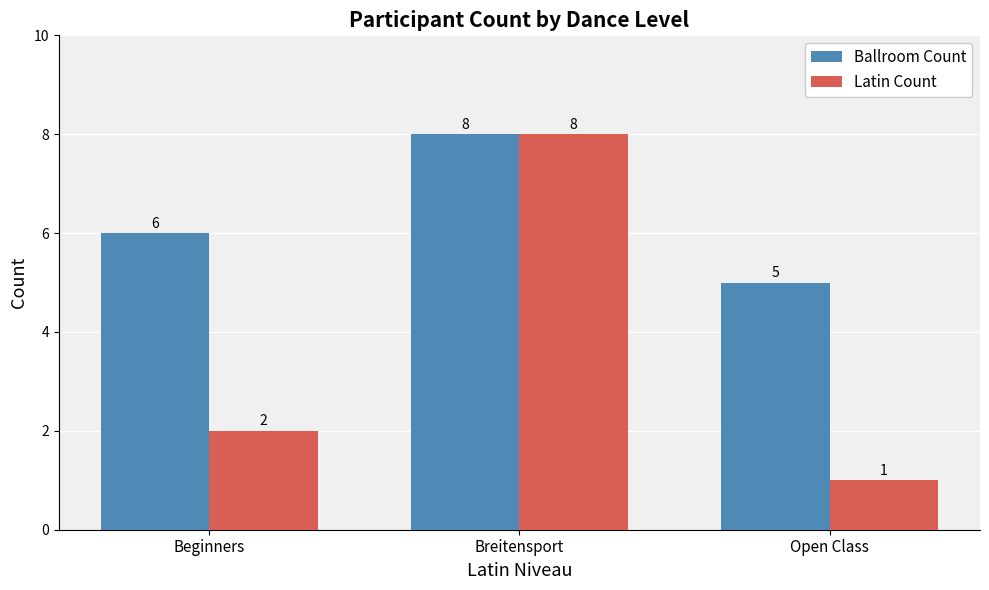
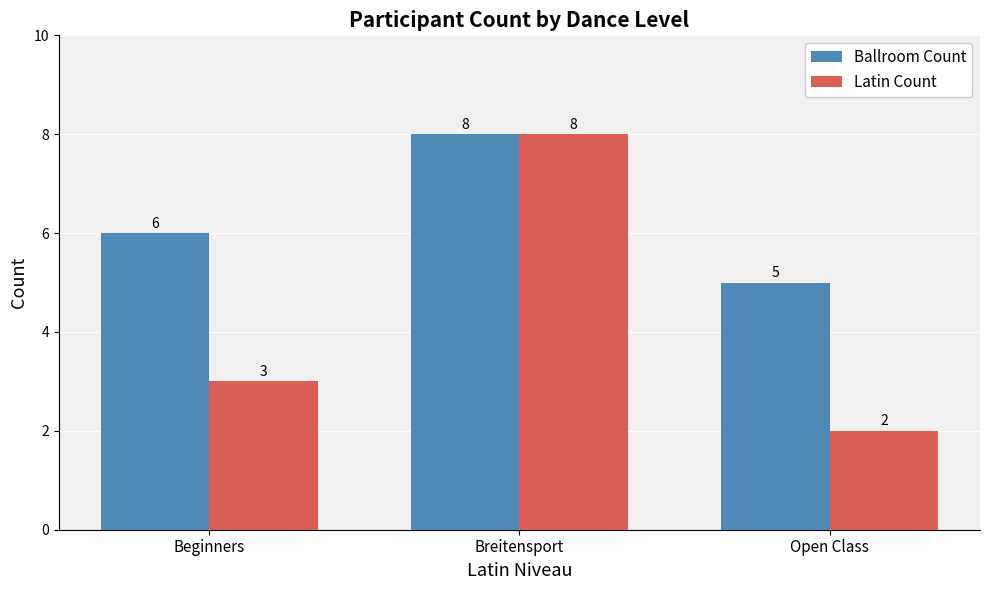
Latin Count, Beginners: 2 -> 3
Latin Count, Open Class: 1 -> 2
